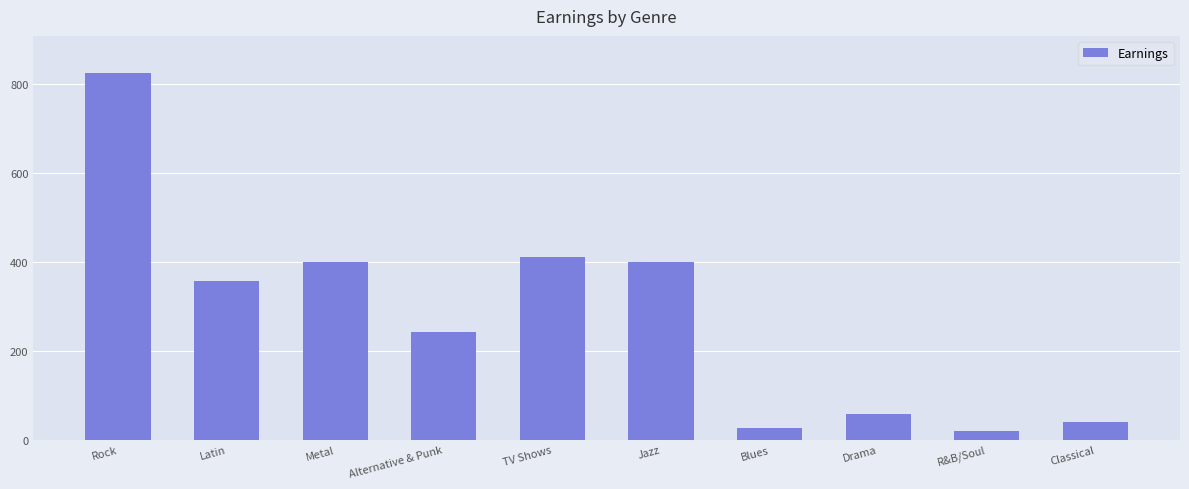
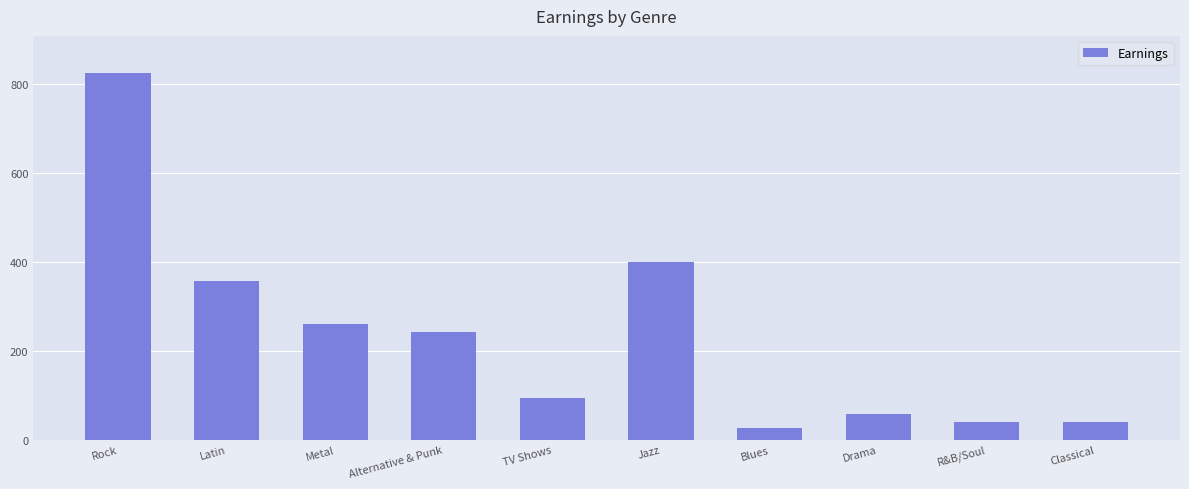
Metal: 400 -> 260
TV Shows: 410 -> 90
R&B/Soul: 20 -> 40
